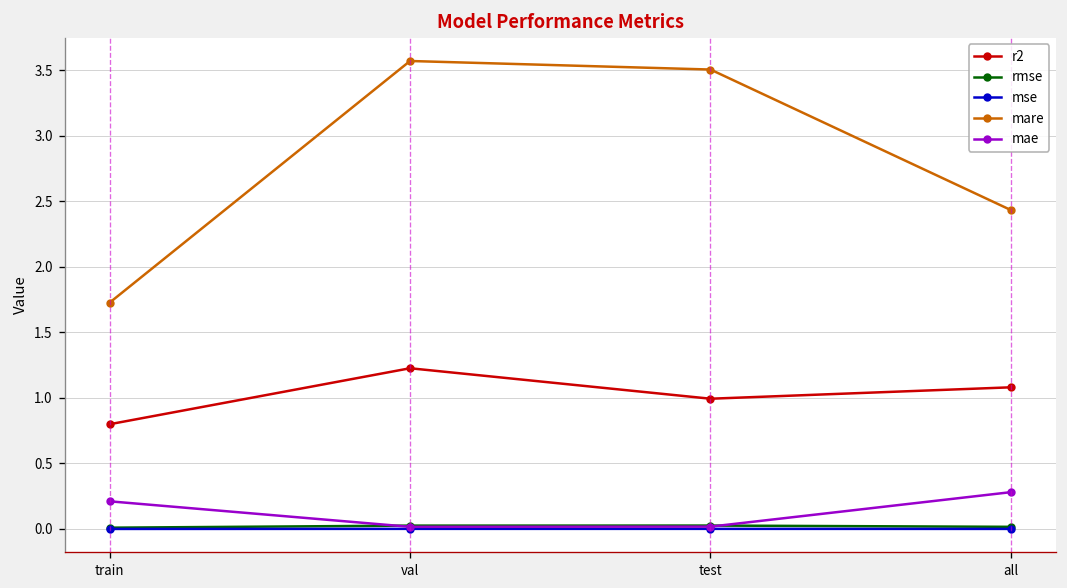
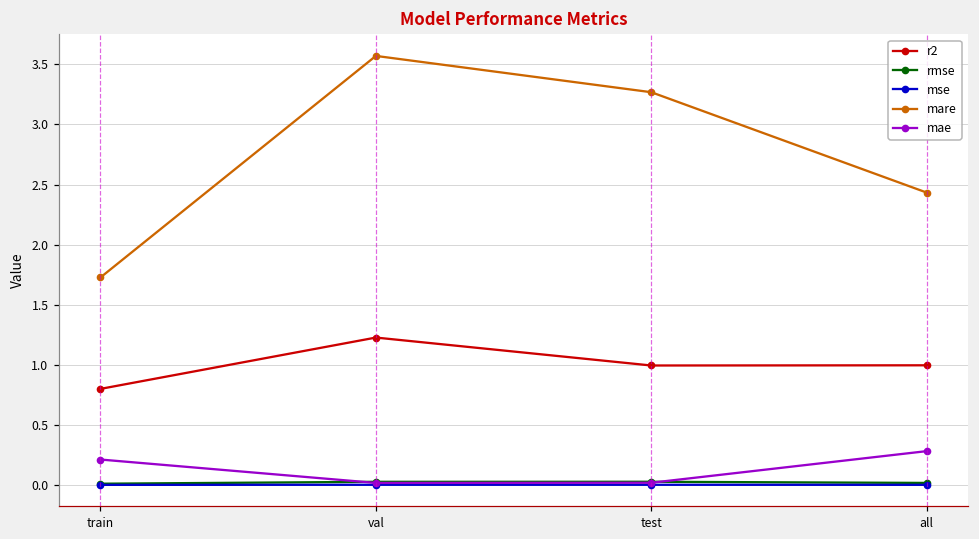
mare, test: 3.51 -> 3.27
r2, all: 1.08 -> 1.00
